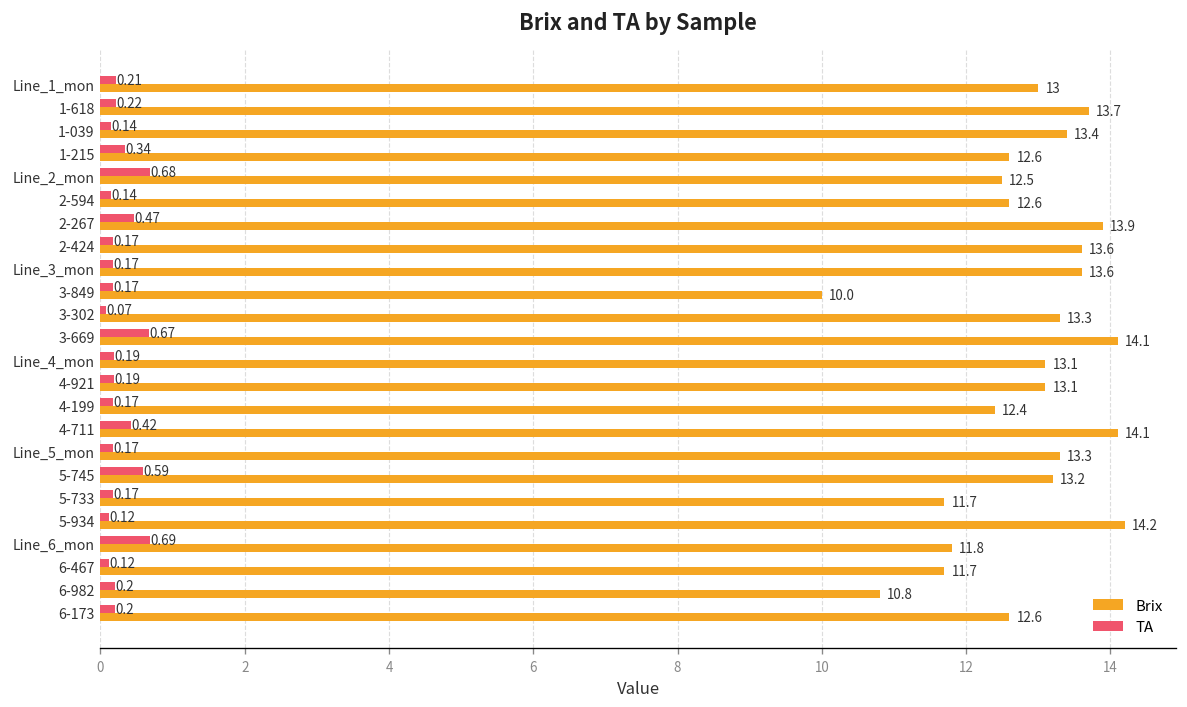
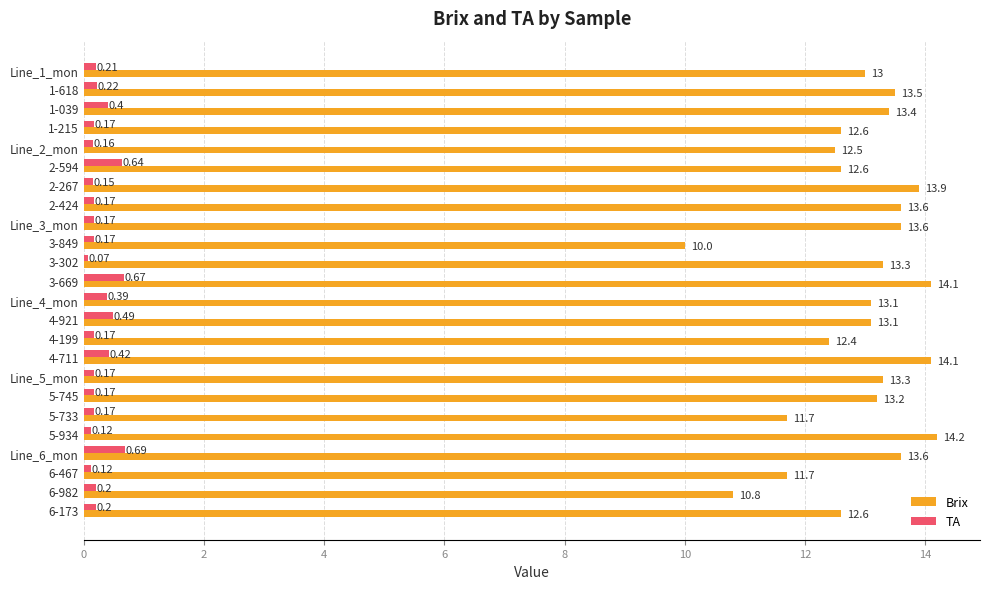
Brix, 1-618: 13.7 -> 13.5
TA, 1-039: 0.14 -> 0.4
TA, 1-215: 0.34 -> 0.17
TA, Line_2_mon: 0.68 -> 0.16
TA, 2-594: 0.14 -> 0.64
TA, 2-267: 0.47 -> 0.15
TA, Line_4_mon: 0.19 -> 0.39
TA, 4-921: 0.19 -> 0.49
TA, 5-745: 0.59 -> 0.17
Brix, Line_6_mon: 11.8 -> 13.6
